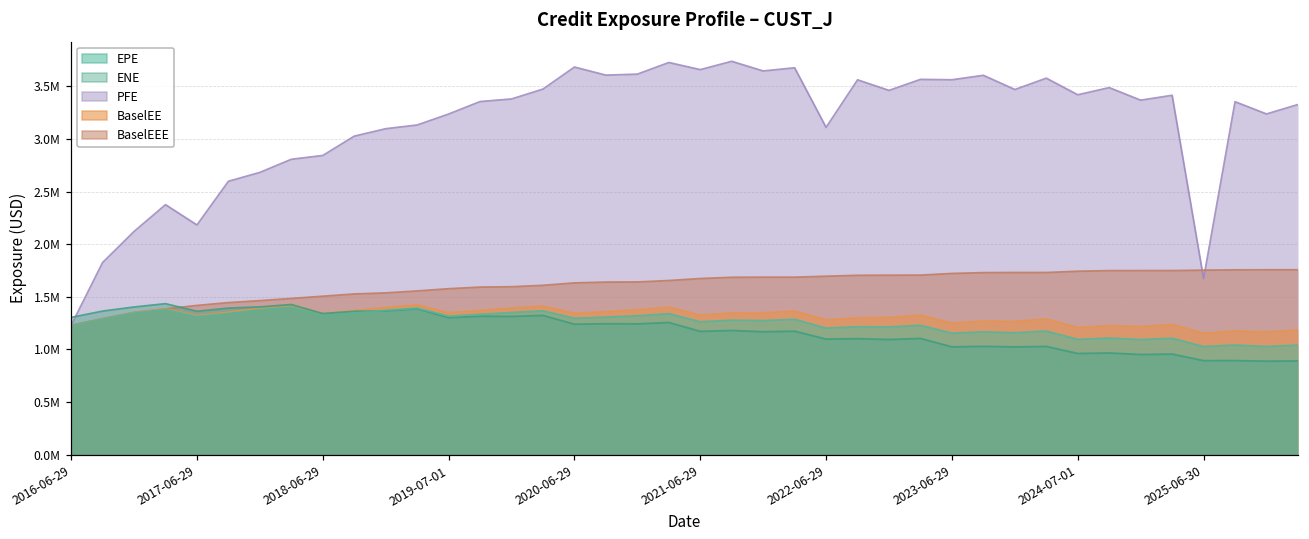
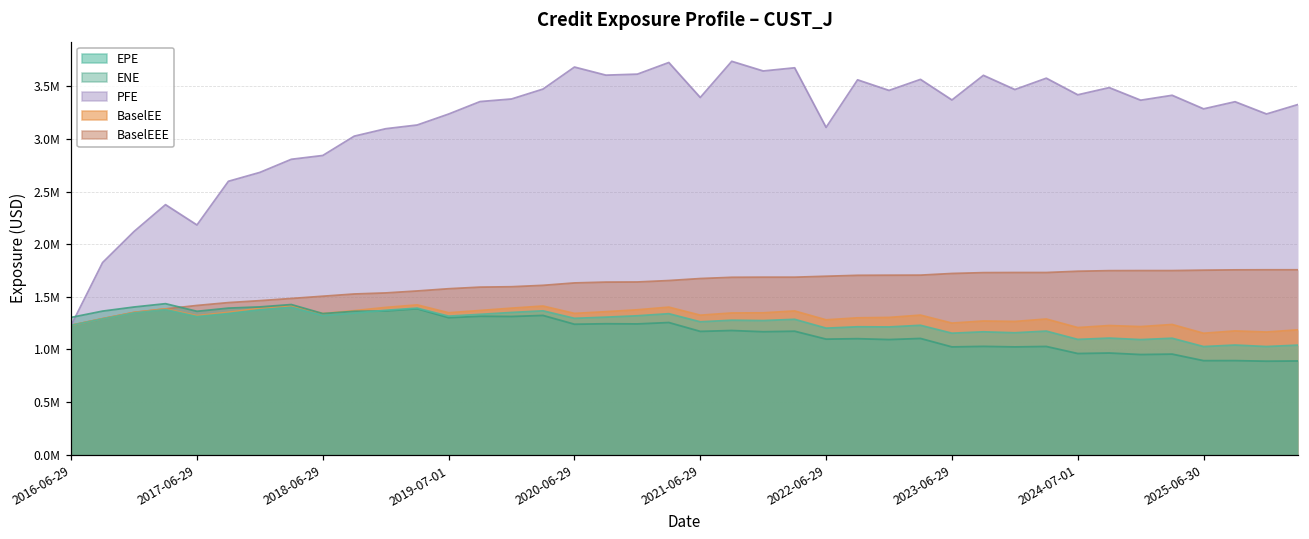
PFE, 2021-06-29: 3700000 -> 3400000
PFE, 2023-06-29: 3600000 -> 3400000
PFE, 2025-06-30: 1700000 -> 3300000
